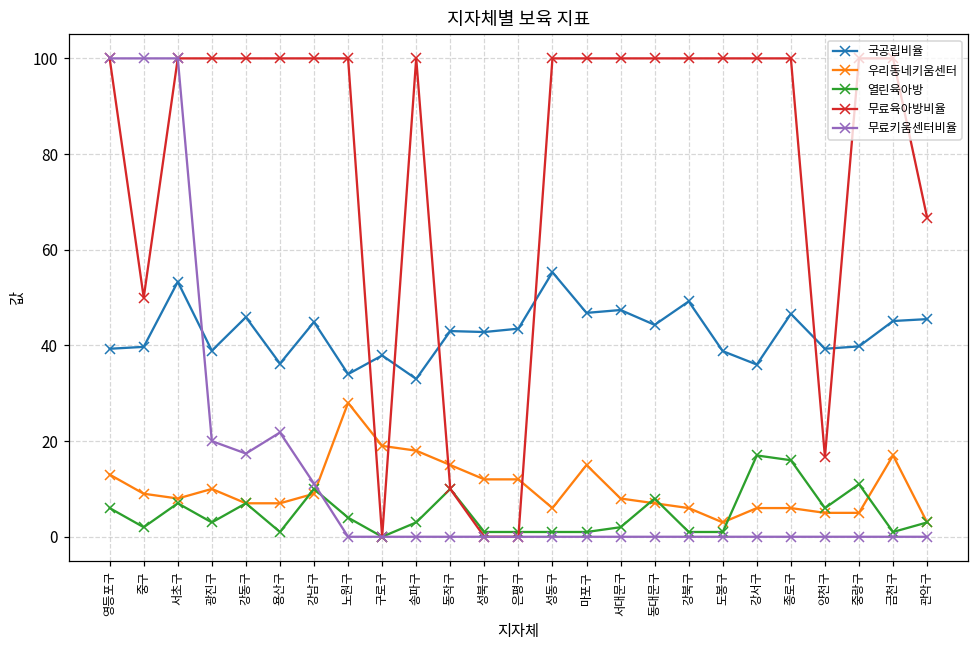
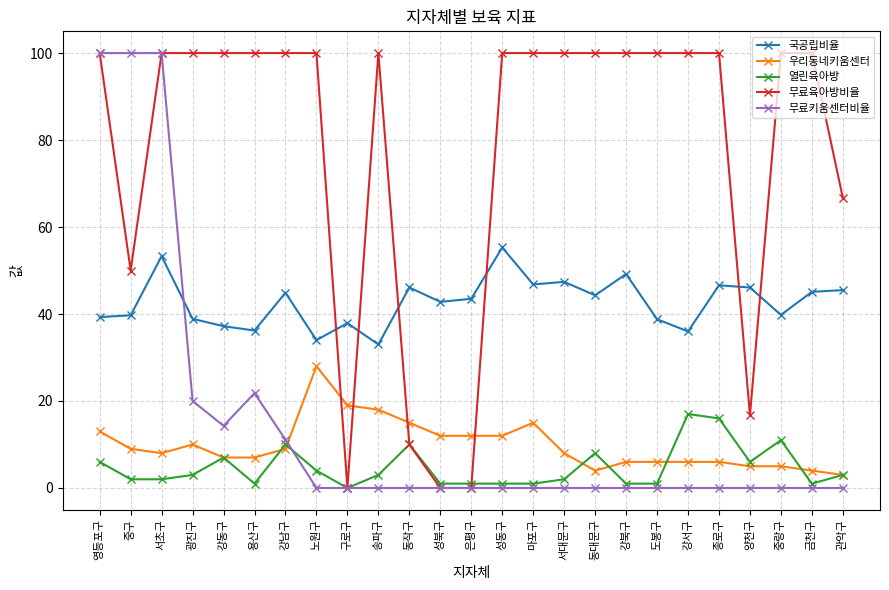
열린육아방, 서초구: 7 -> 2
국공립비율, 강동구: 46 -> 37
무료키움센터비율, 강동구: 17 -> 14
국공립비율, 동작구: 43 -> 46
우리동네키움센터, 성동구: 6 -> 12
우리동네키움센터, 동대문구: 7 -> 4
우리동네키움센터, 도봉구: 3 -> 6
국공립비율, 양천구: 39 -> 46
우리동네키움센터, 금천구: 17 -> 4
